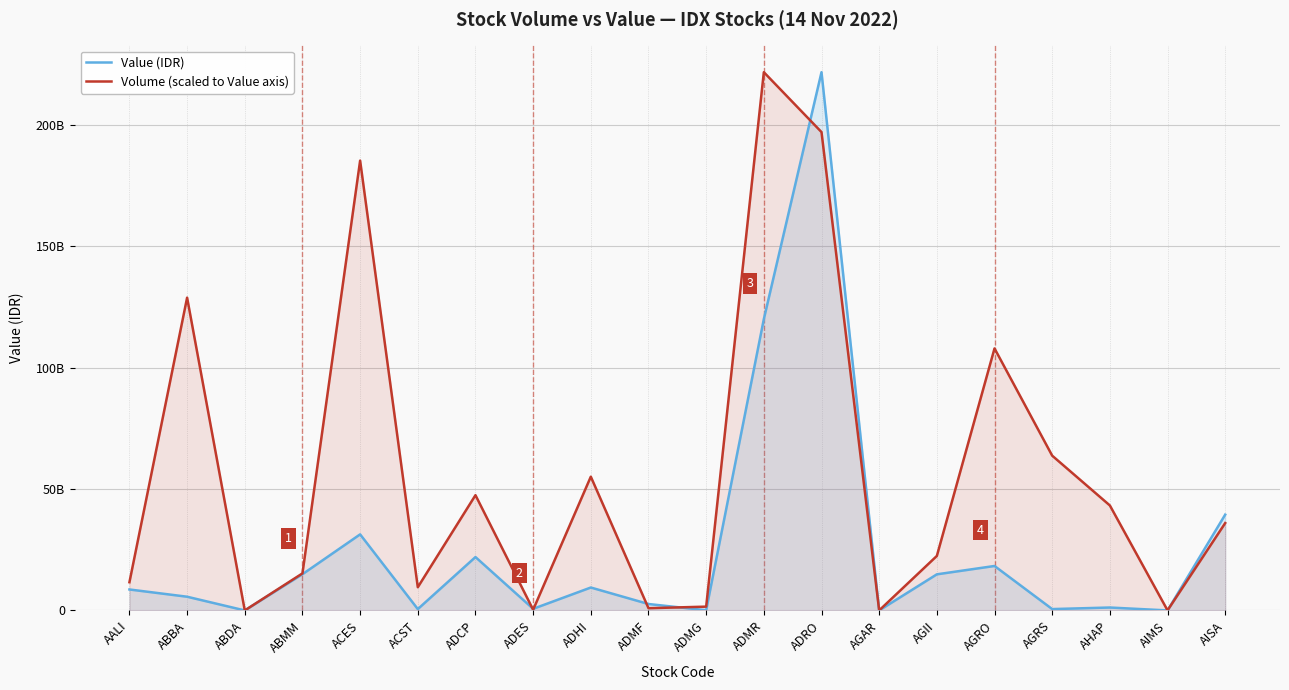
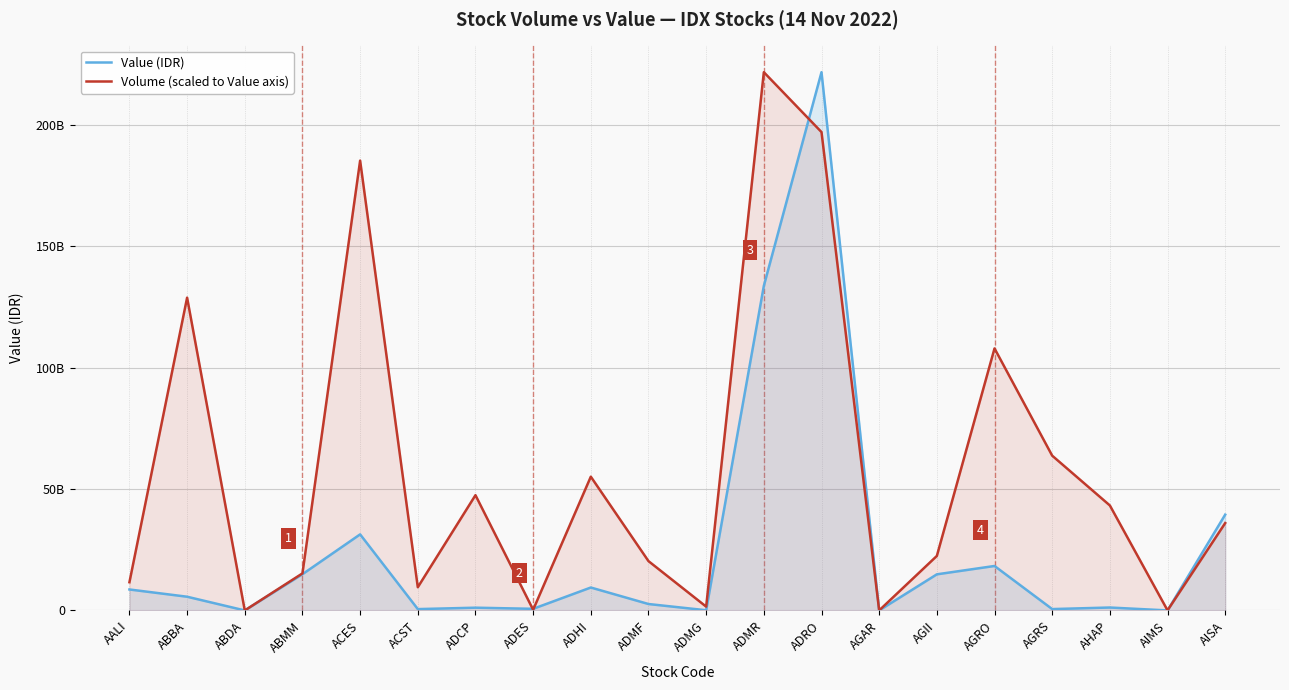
Value (IDR), ADCP: 22000000000 -> 1000000000
Volume (scaled to Value axis), ADMF: 1000000000 -> 20000000000
Value (IDR), ADMR: 120000000000 -> 134000000000
